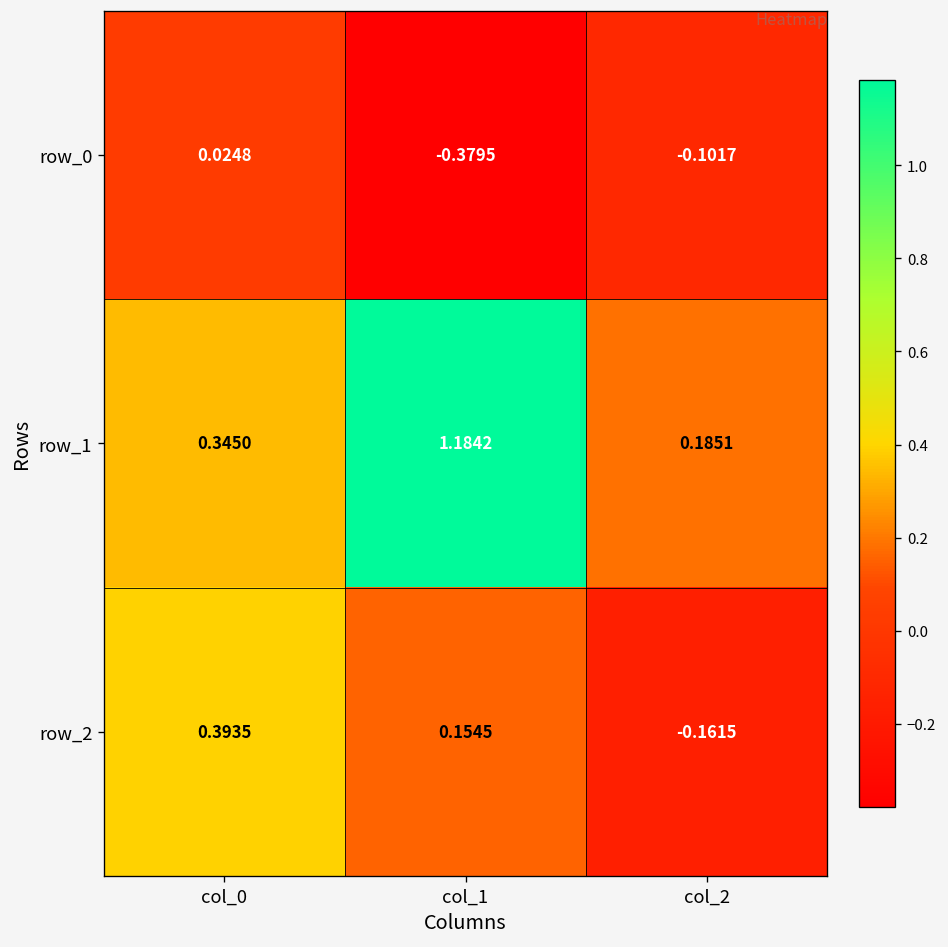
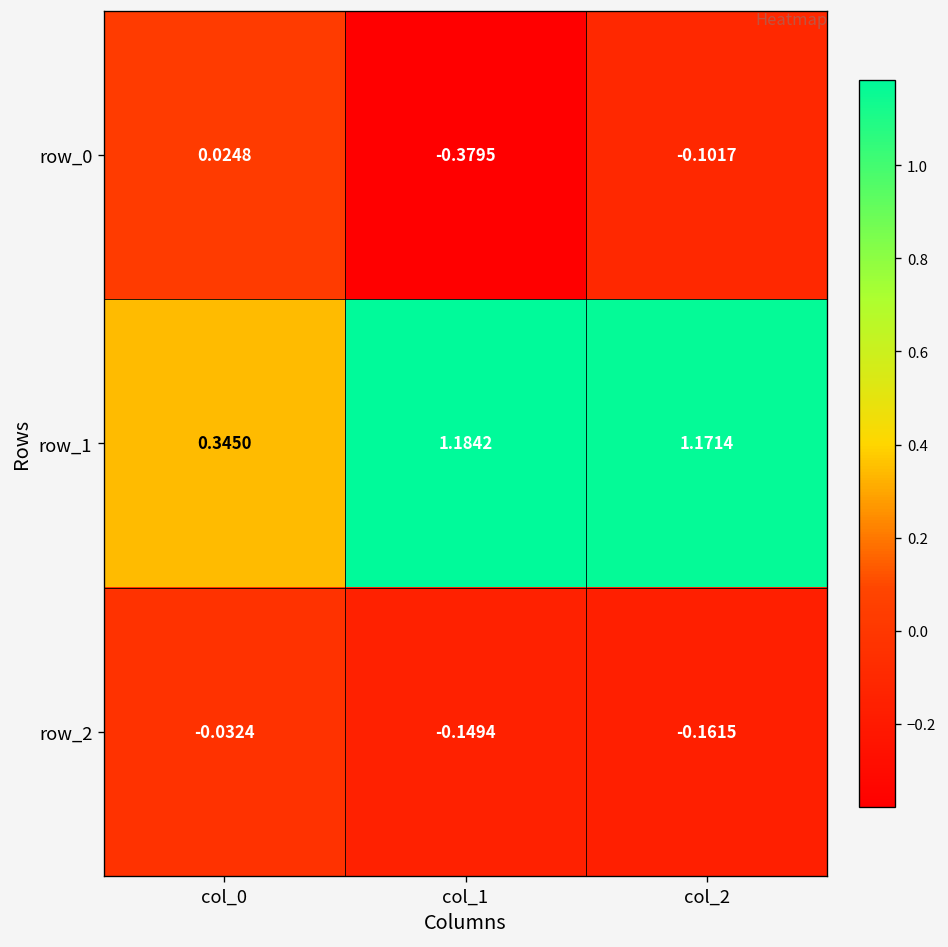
row_1, col_2: 0.1851 -> 1.1714
row_2, col_0: 0.3935 -> -0.0324
row_2, col_1: 0.1545 -> -0.1494
